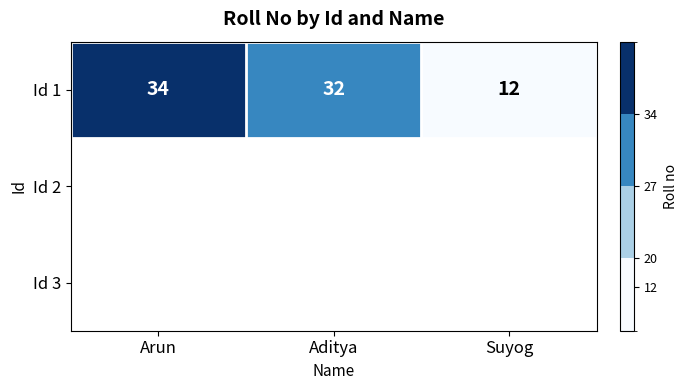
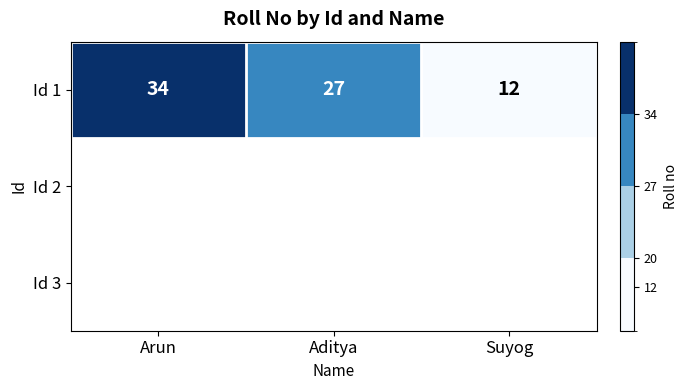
Id 1, Aditya: 32 -> 27
